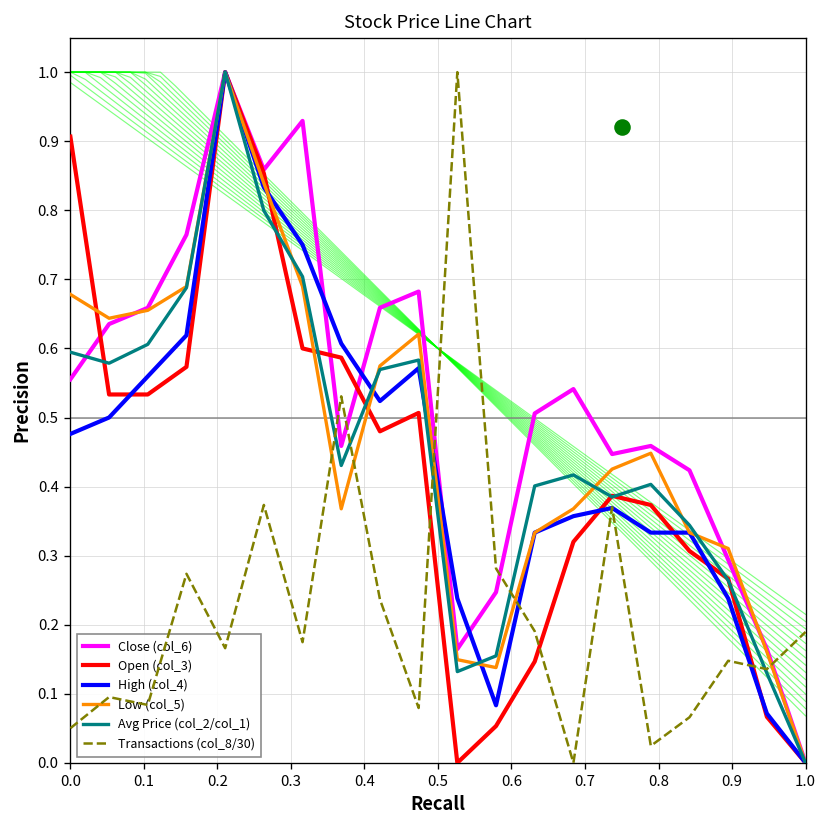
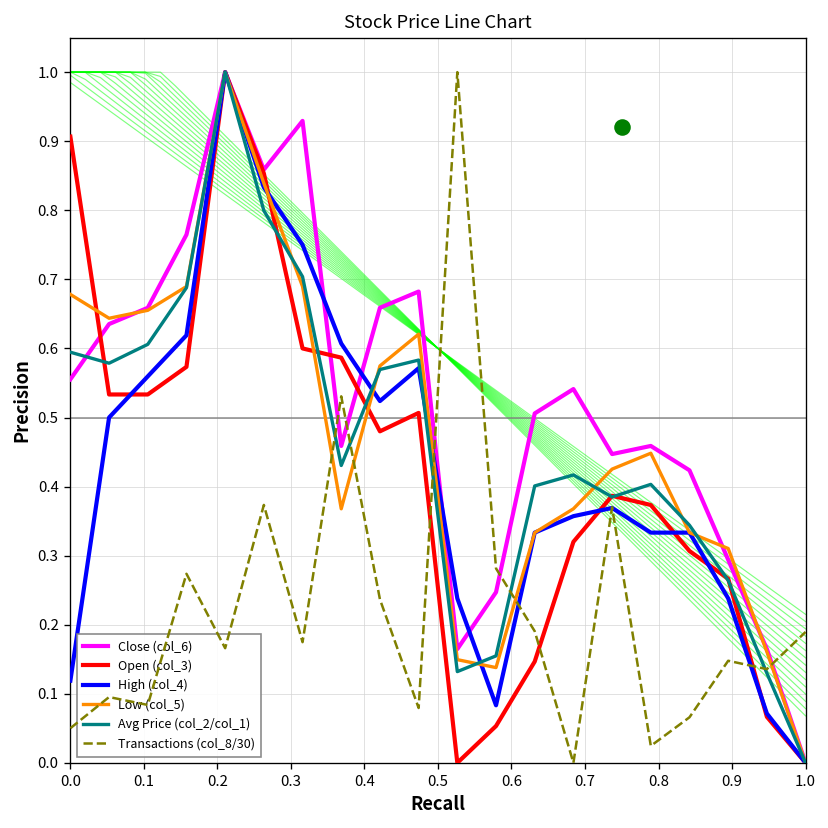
High (col_4), 0.0: 0.48 -> 0.12
